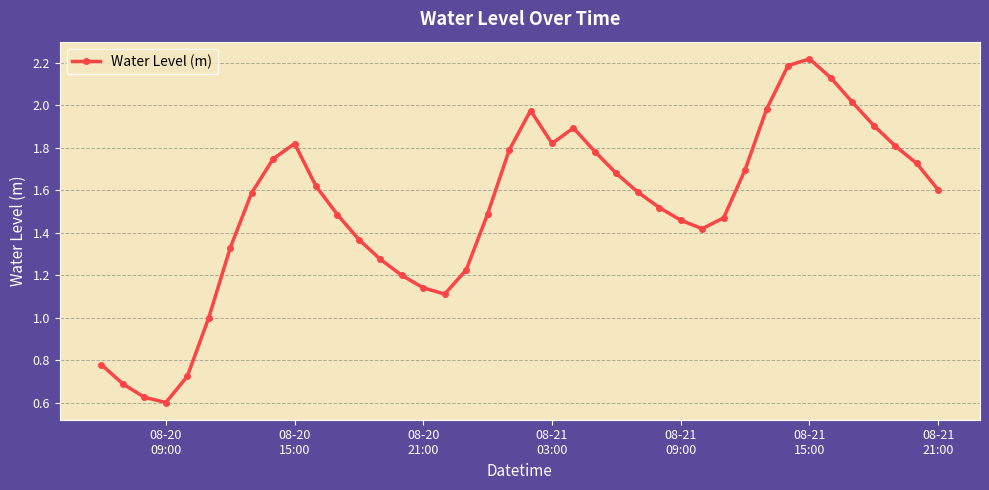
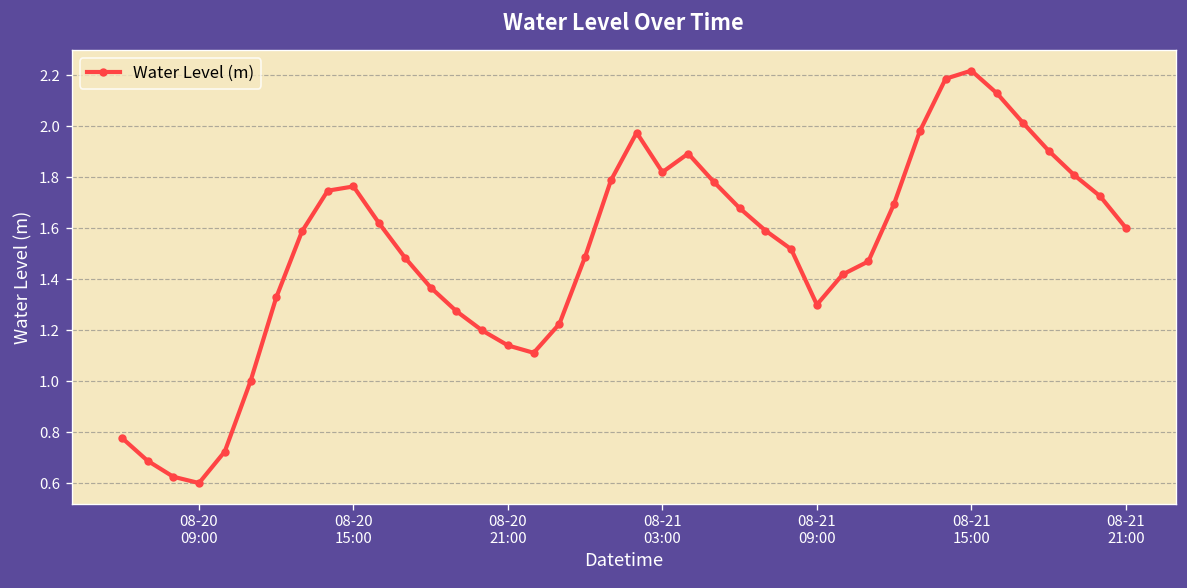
08-20 15:00: 1.82 -> 1.76
08-21 09:00: 1.46 -> 1.30
